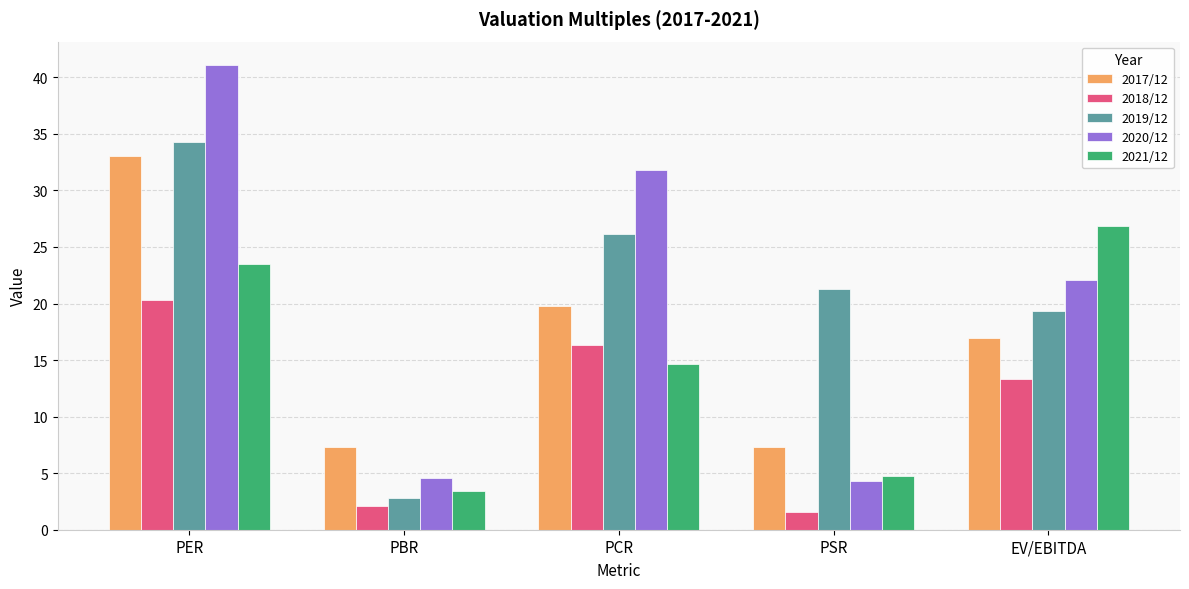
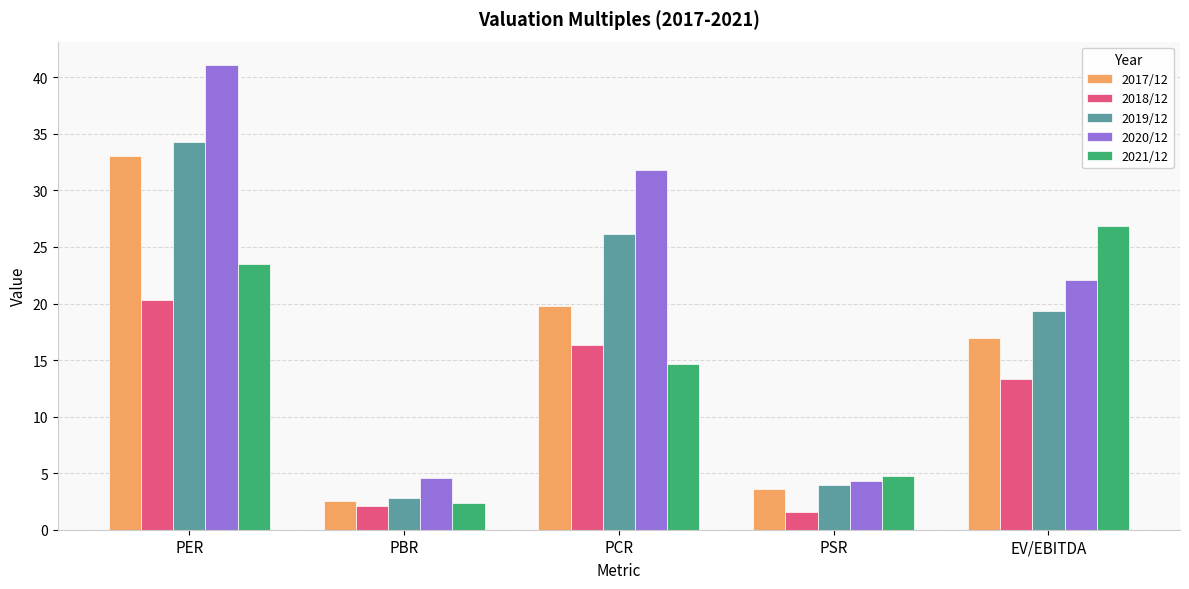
2017/12, PBR: 7.3 -> 2.5
2021/12, PBR: 3.4 -> 2.4
2017/12, PSR: 7.3 -> 3.6
2019/12, PSR: 21.2 -> 3.9
